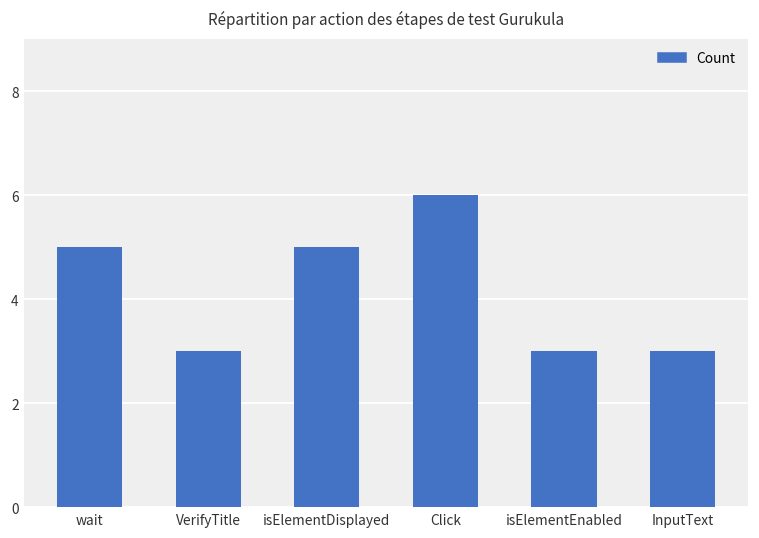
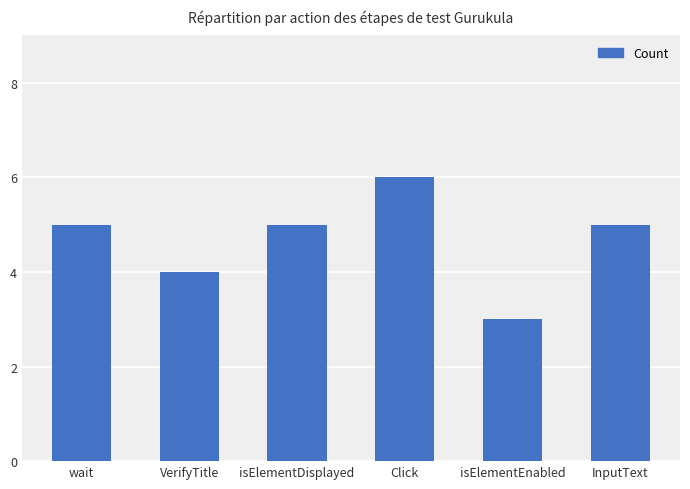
VerifyTitle: 3 -> 4
InputText: 3 -> 5
